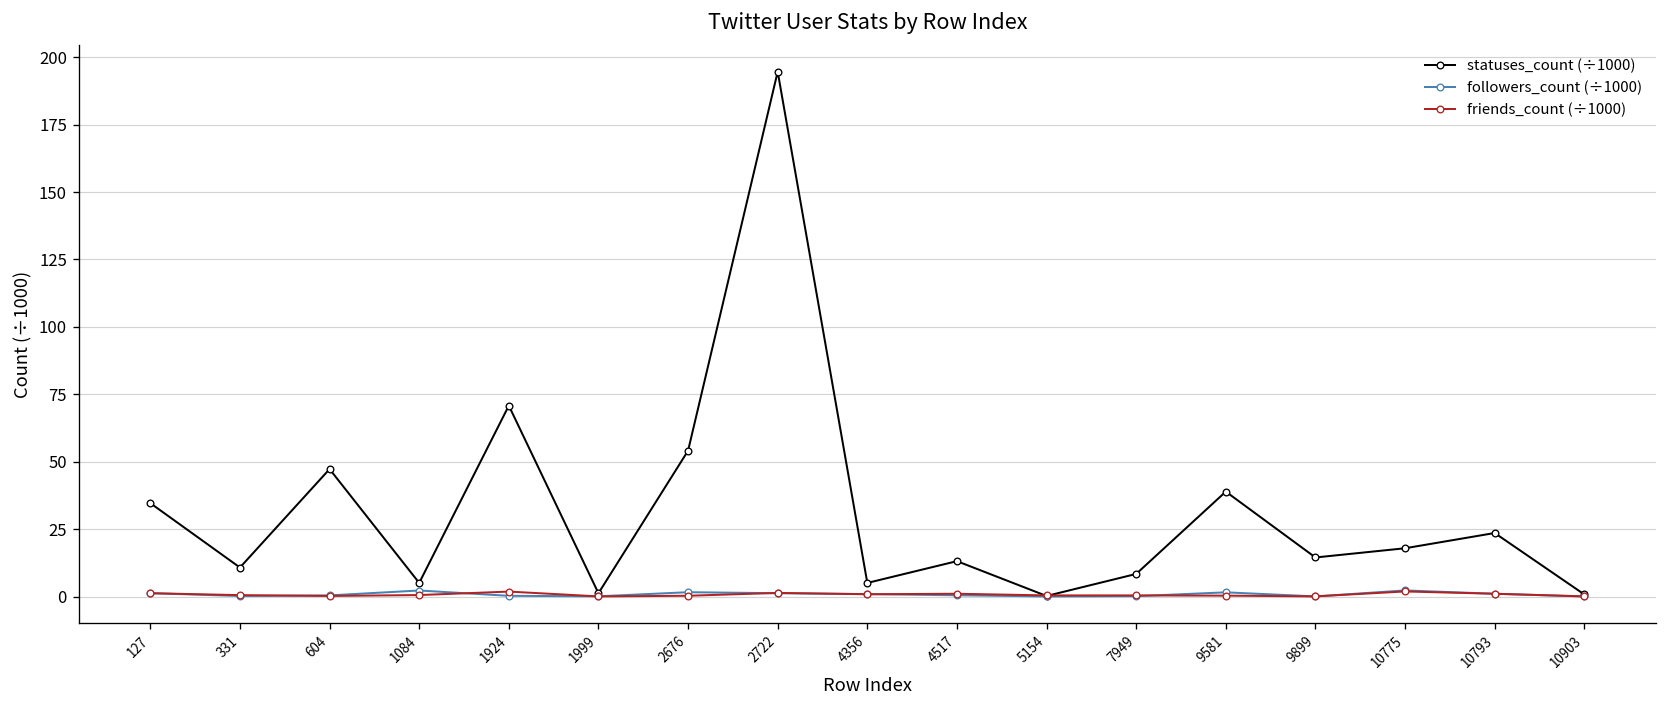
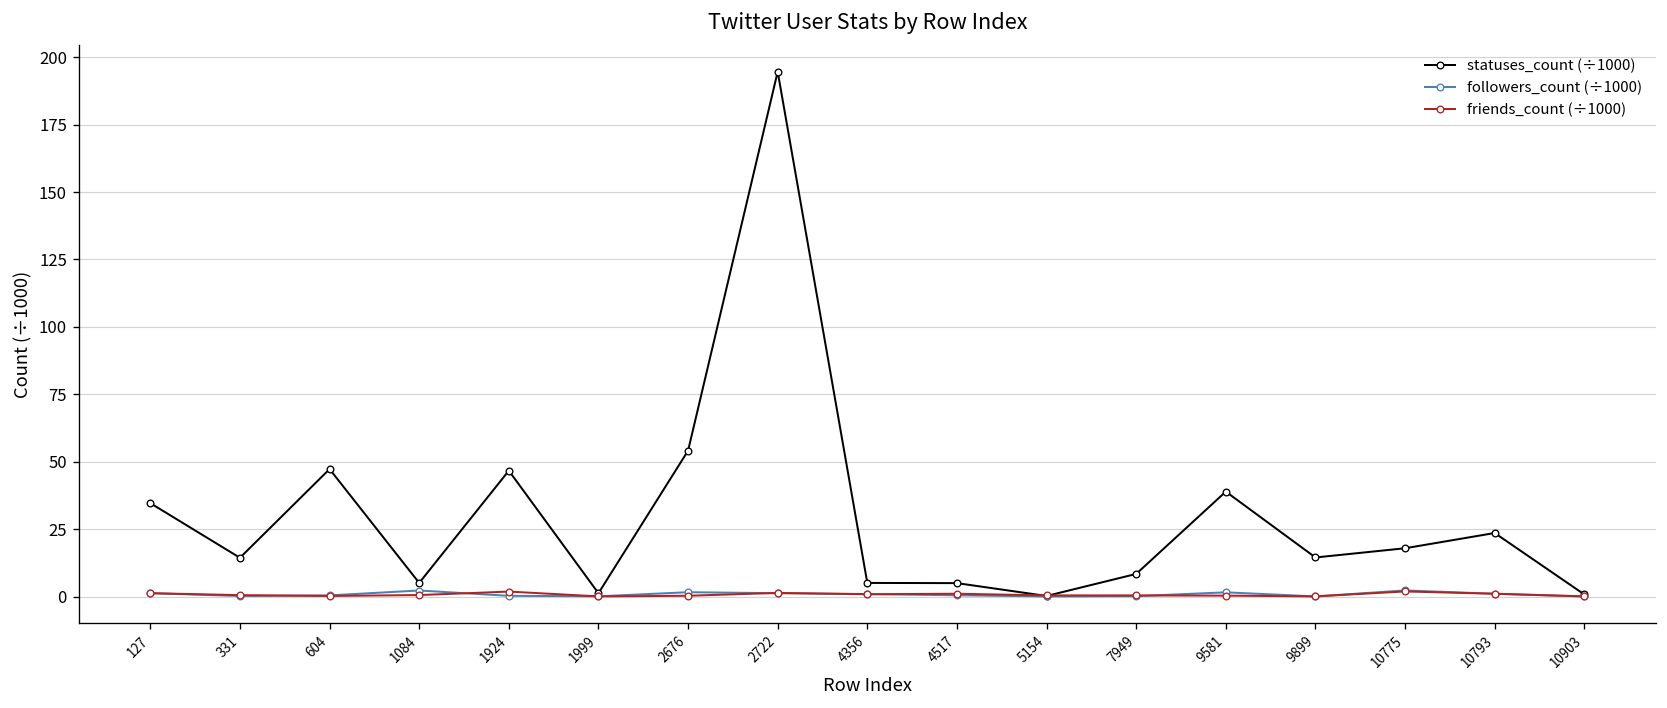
statuses_count (÷1000), 331: 11 -> 14
statuses_count (÷1000), 1924: 71 -> 47
statuses_count (÷1000), 4517: 13 -> 5
